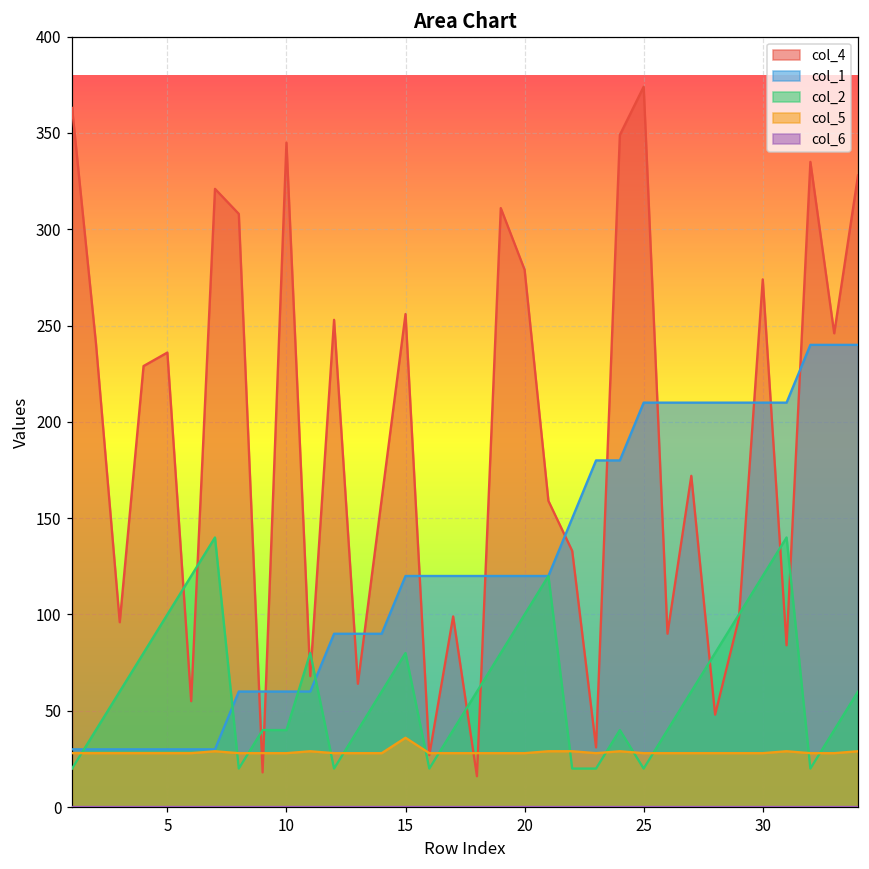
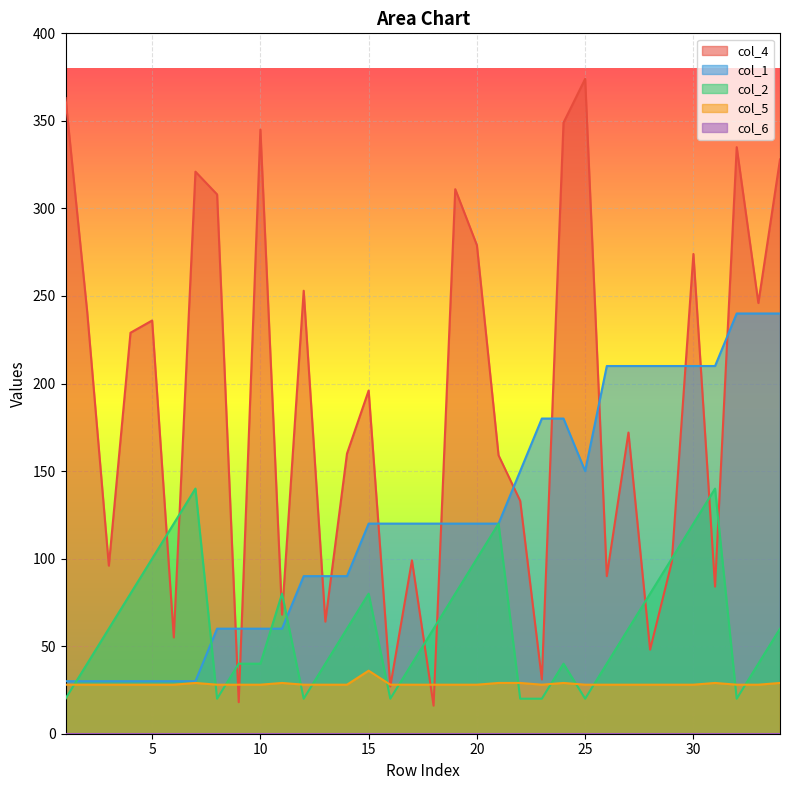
col_4, 15: 256 -> 196
col_1, 25: 210 -> 150
